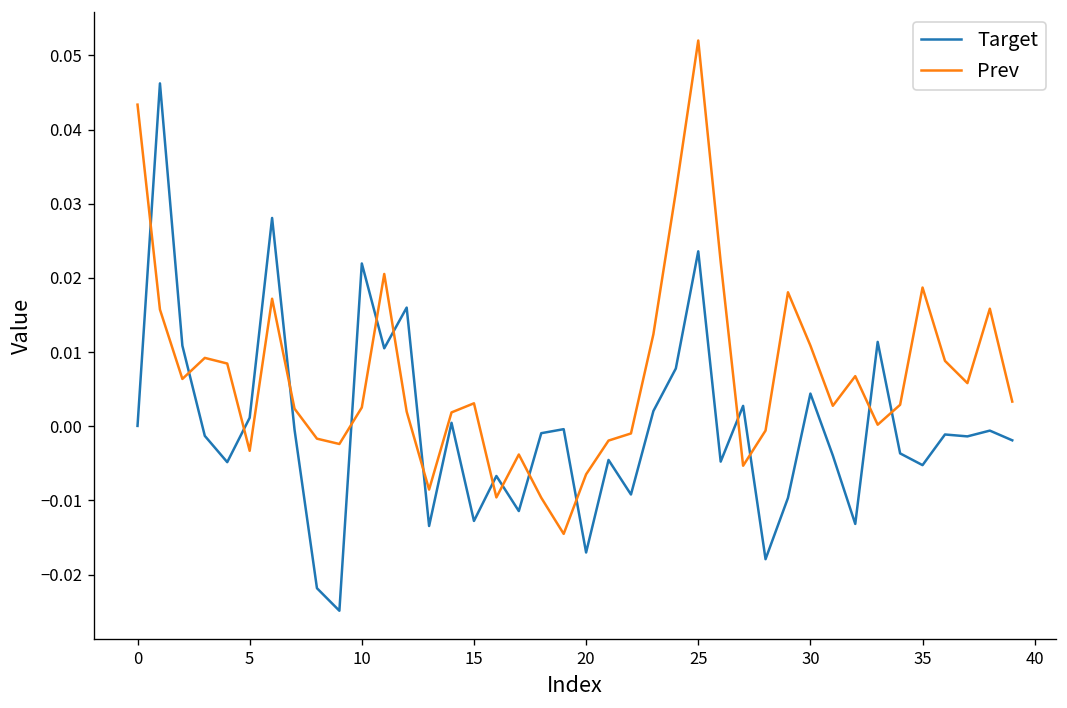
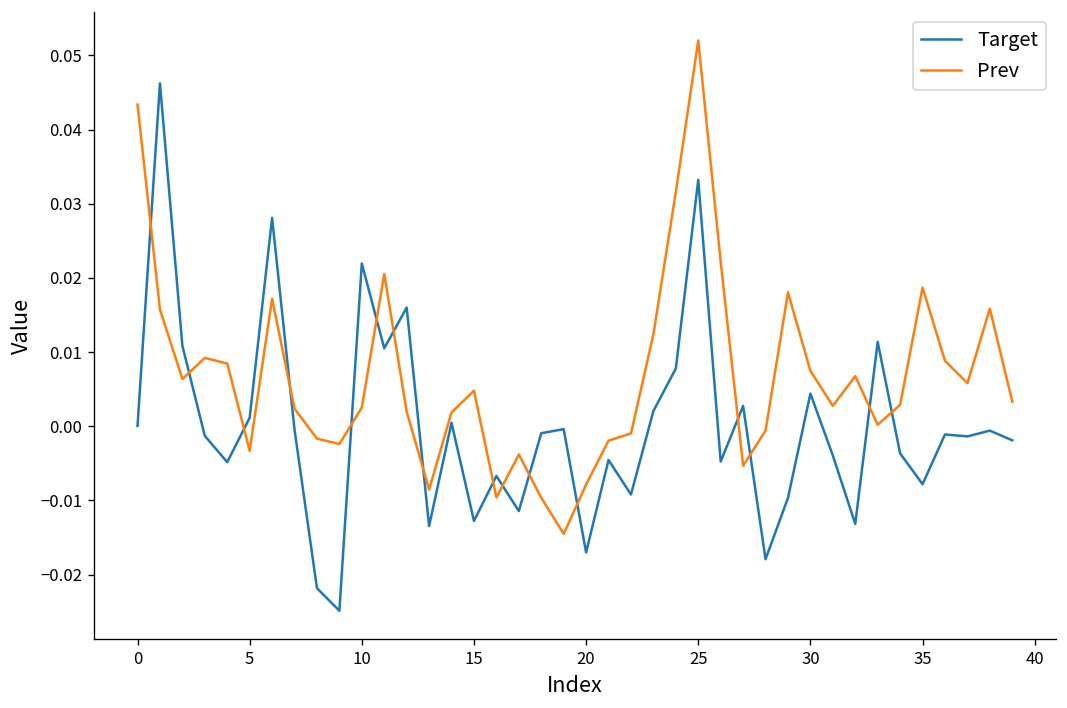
Prev, 15: 0.003 -> 0.005
Prev, 20: -0.006 -> -0.008
Target, 25: 0.024 -> 0.033
Prev, 30: 0.011 -> 0.007
Target, 35: -0.005 -> -0.008
